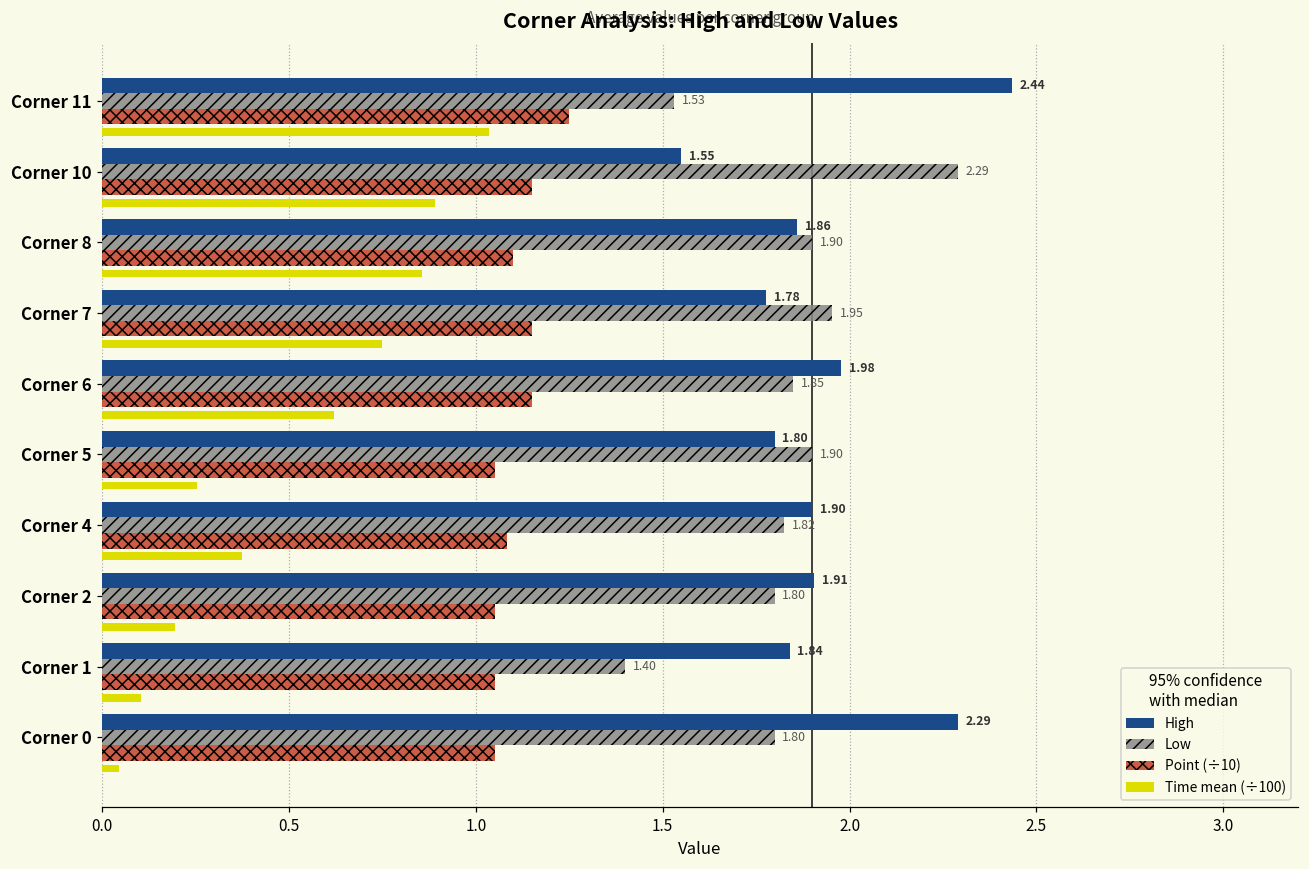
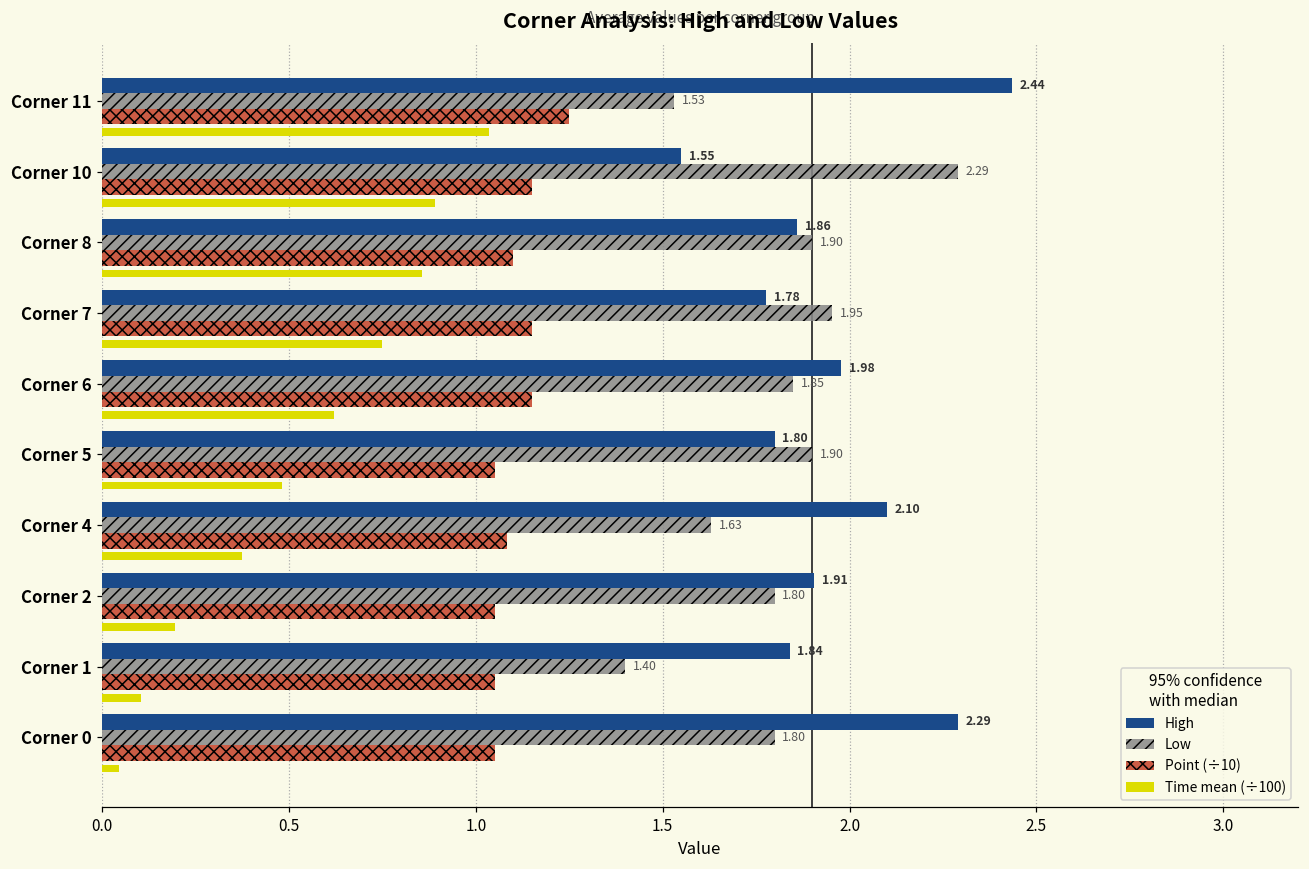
Time mean (÷100), Corner 5: 0.25 -> 0.48
High, Corner 4: 1.90 -> 2.10
Low, Corner 4: 1.82 -> 1.63
